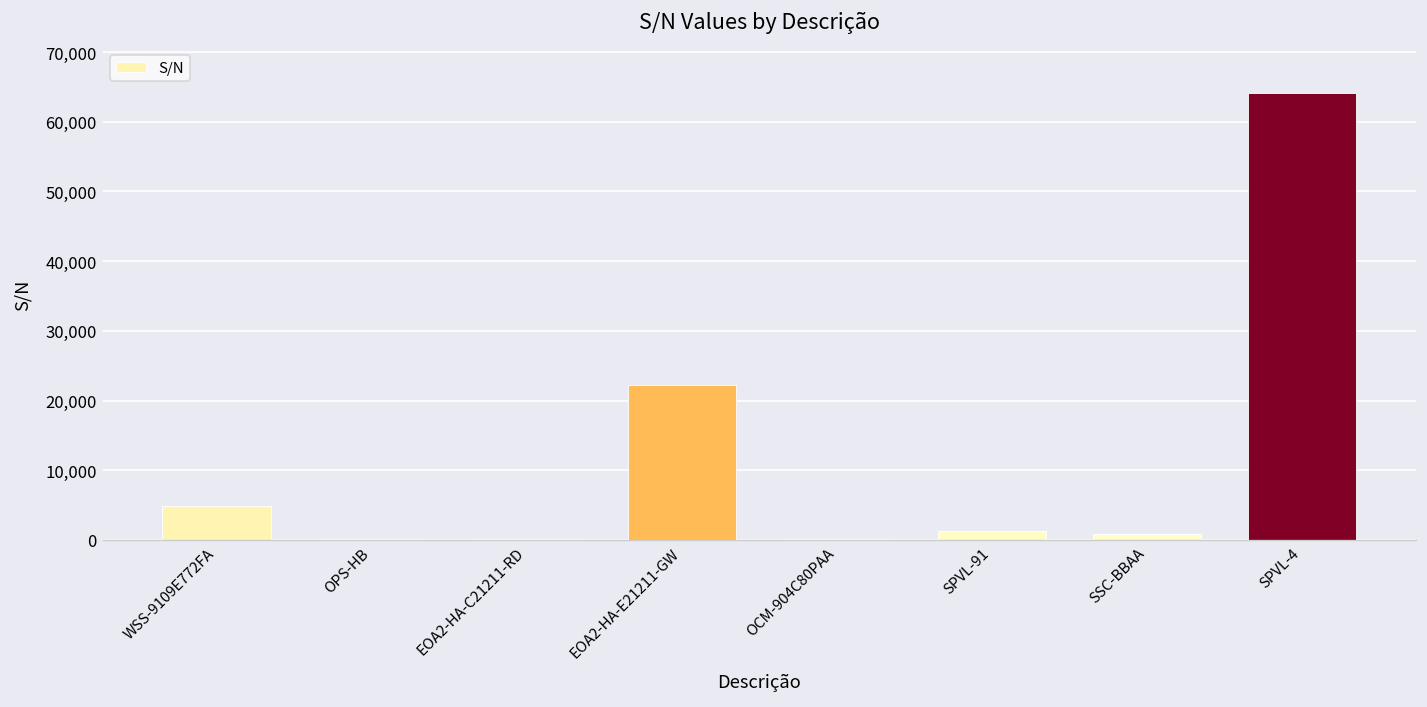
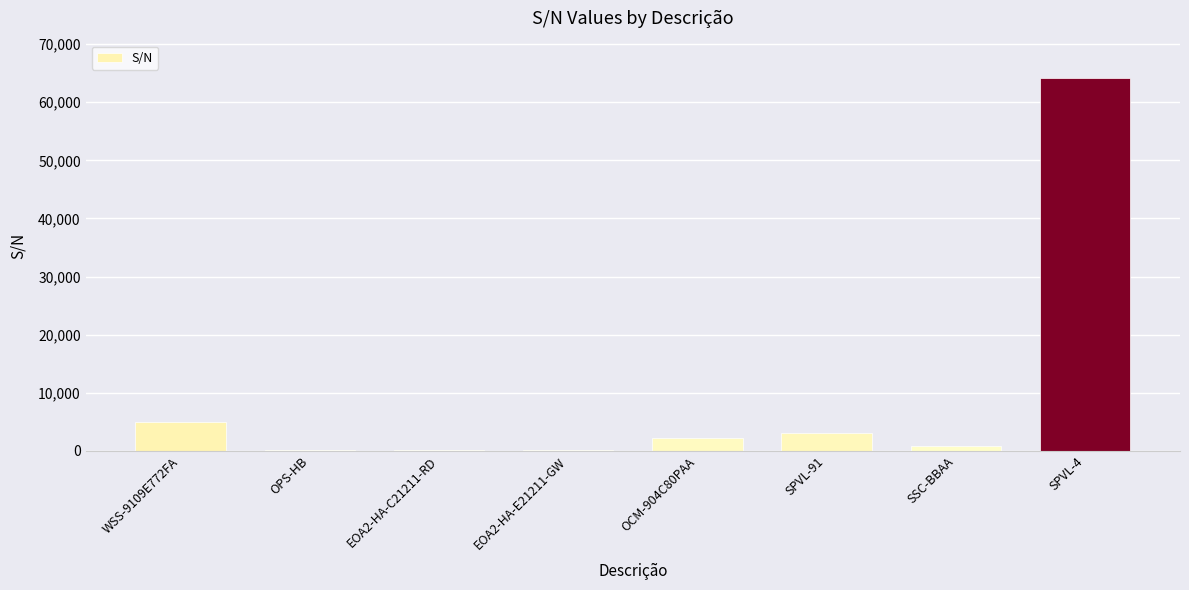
EOA2-HA-E21211-GW: 22,000 -> 0
OCM-904C80PAA: 0 -> 2,000
SPVL-91: 1,000 -> 3,000
